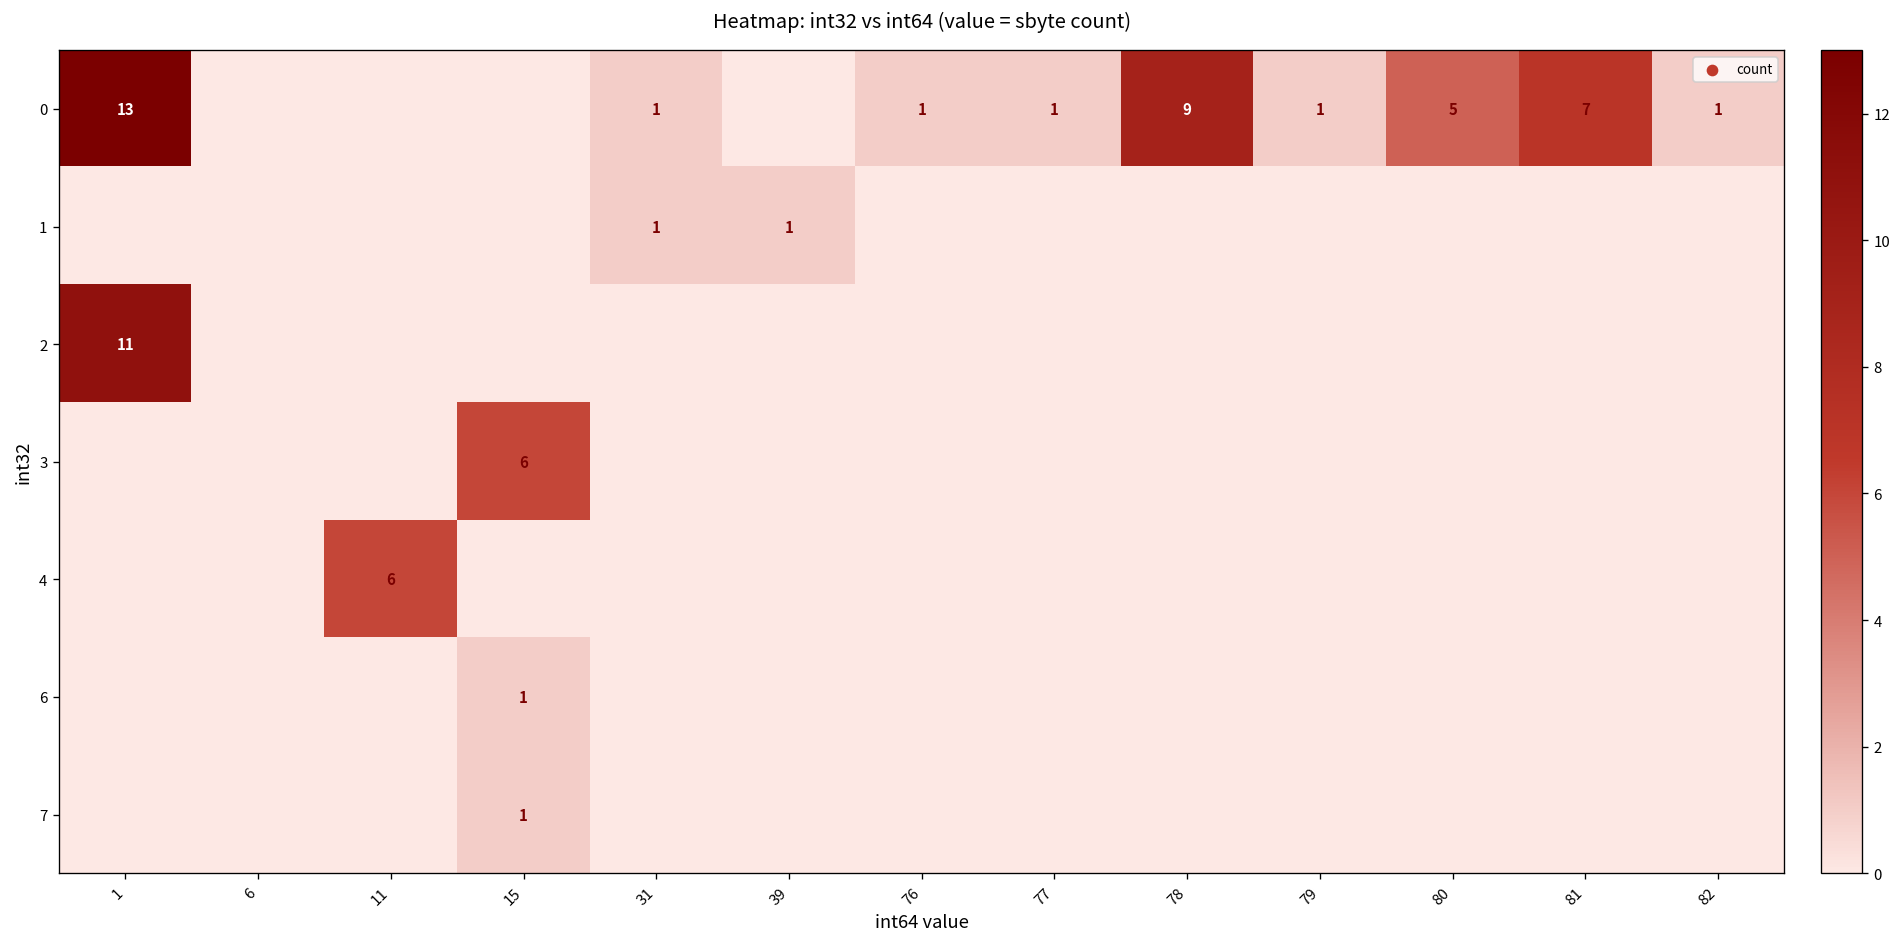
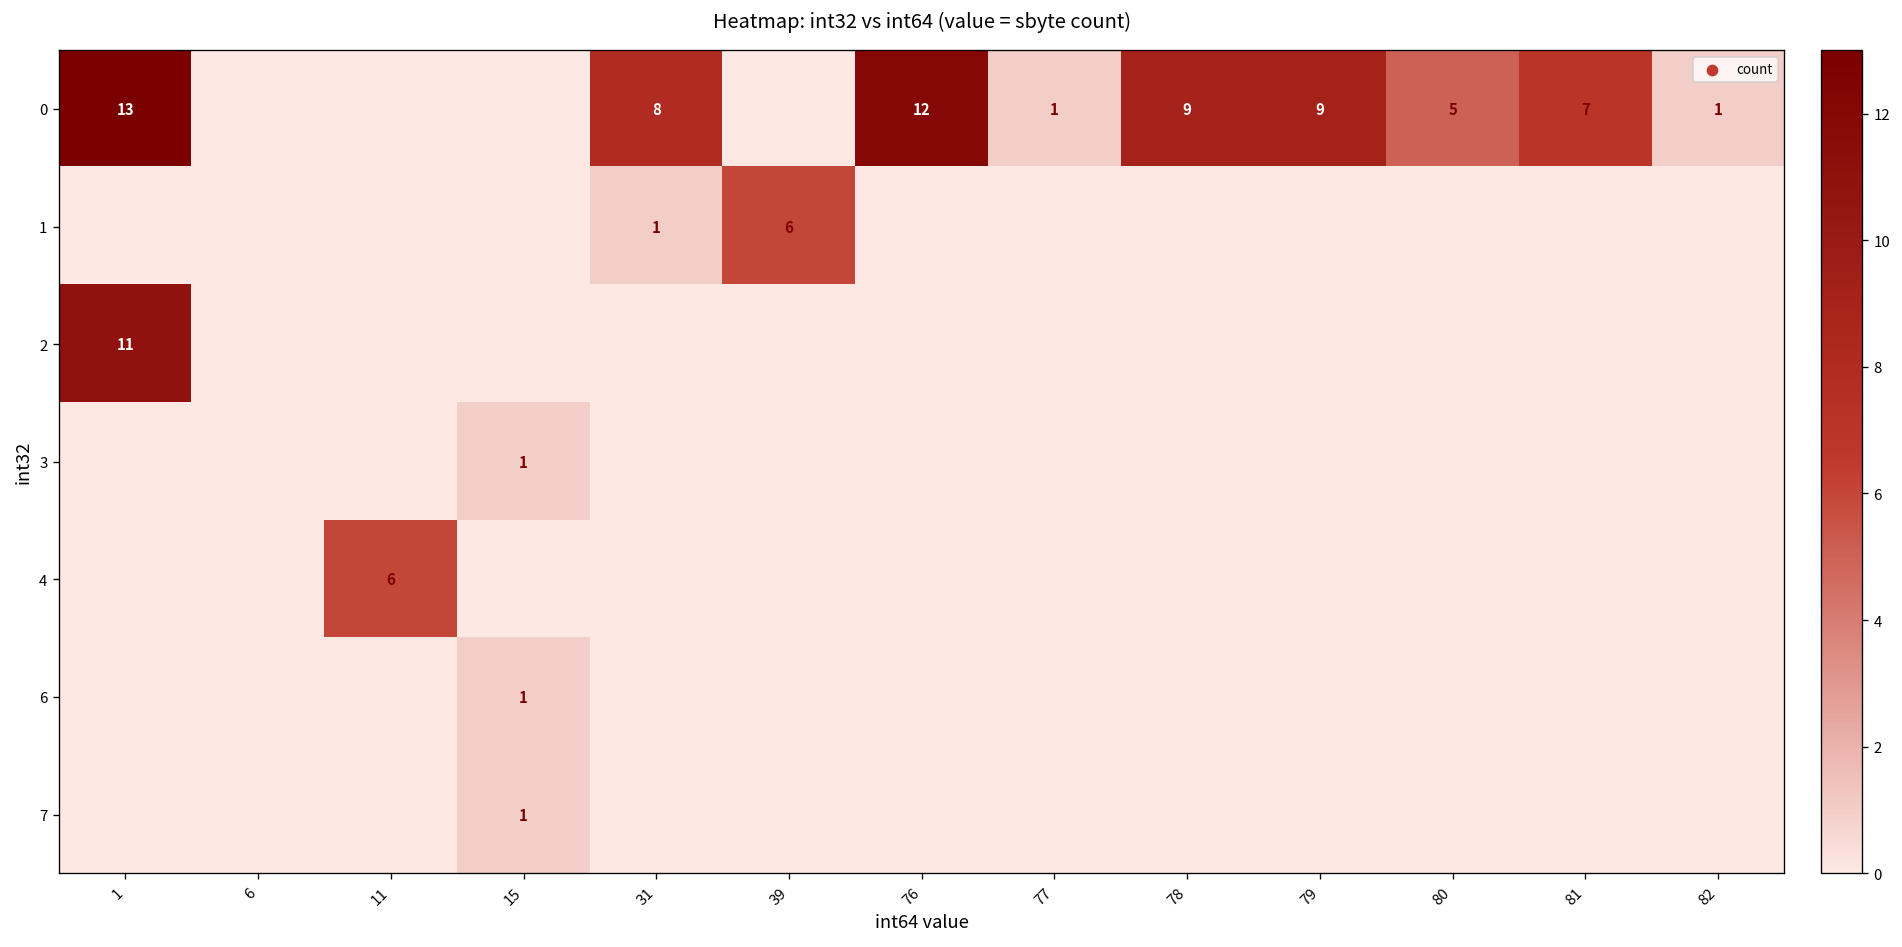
0, 31: 1 -> 8
0, 76: 1 -> 12
0, 79: 1 -> 9
1, 39: 1 -> 6
3, 15: 6 -> 1
